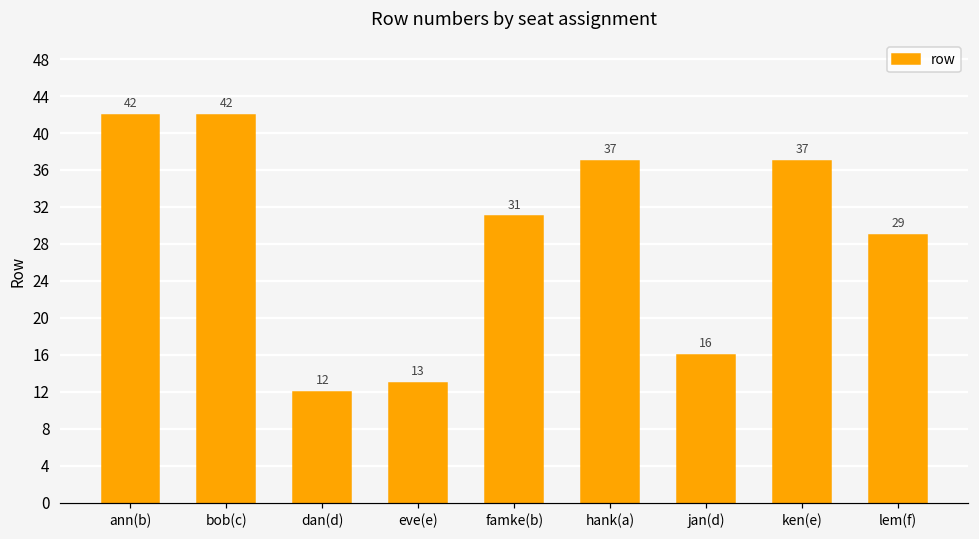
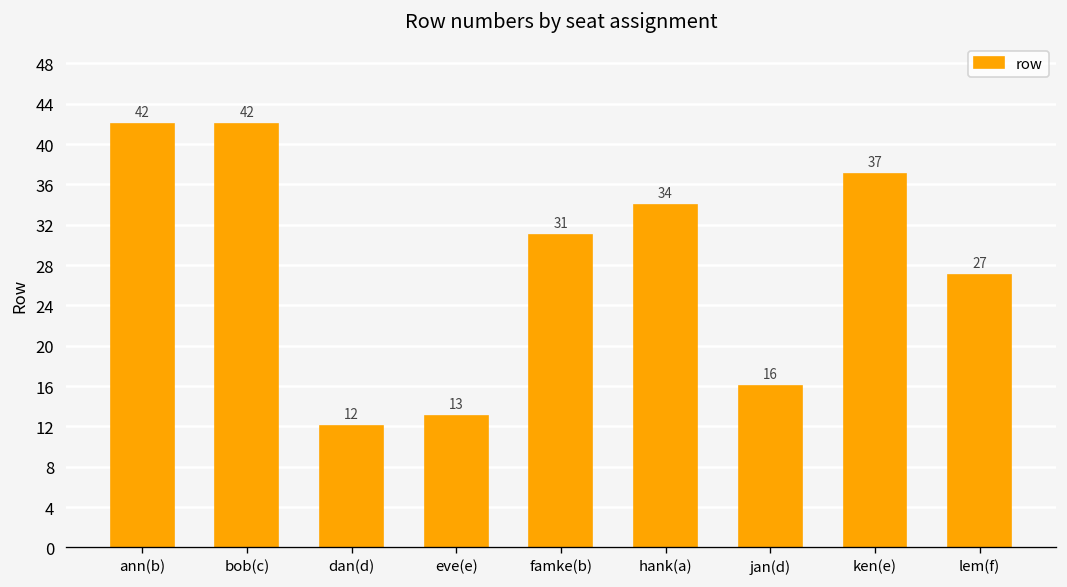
hank(a): 37 -> 34
lem(f): 29 -> 27
